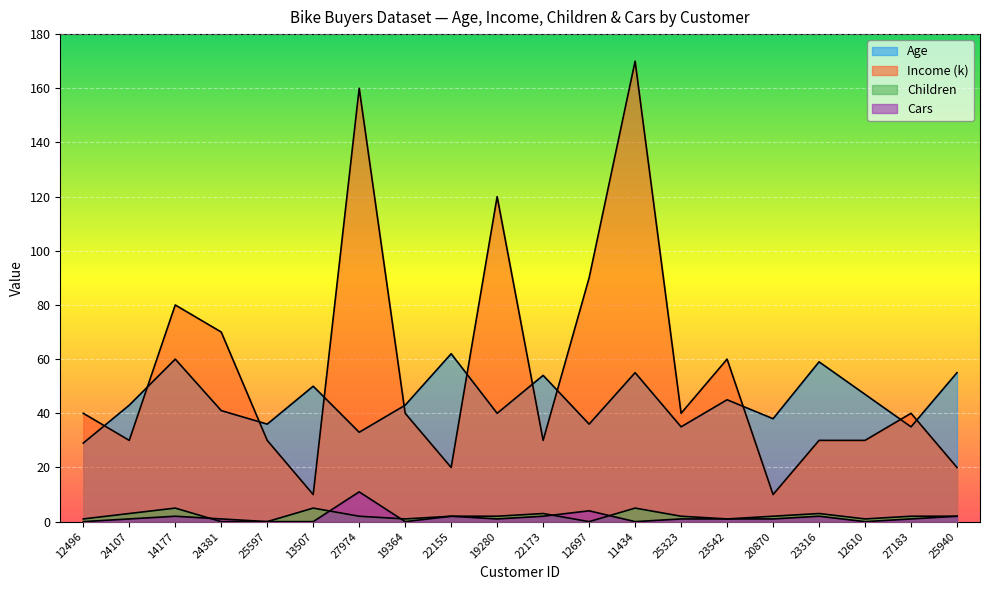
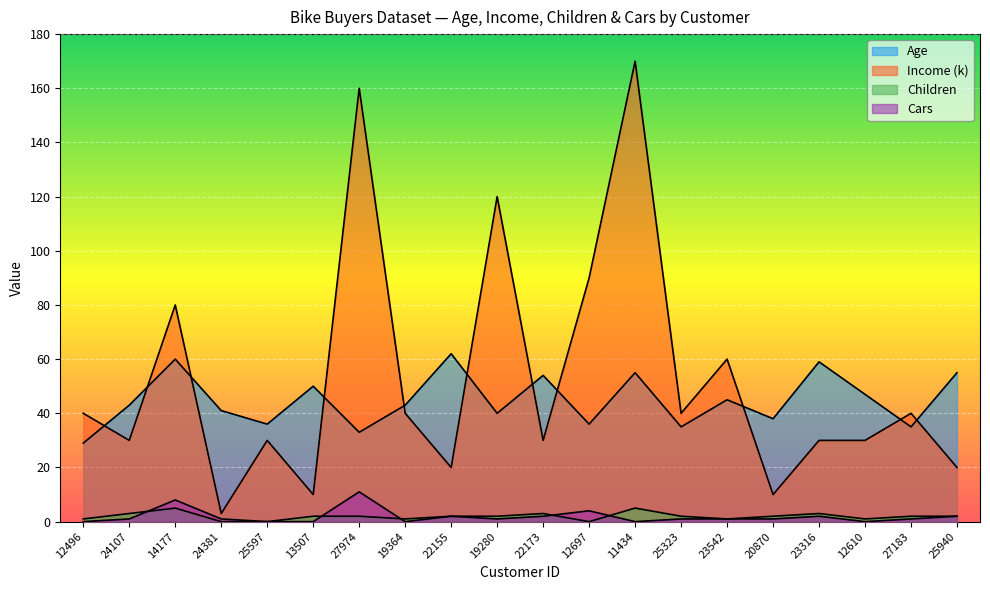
Cars, 14177: 2 -> 8
Income (k), 24381: 70 -> 3
Children, 13507: 5 -> 2
